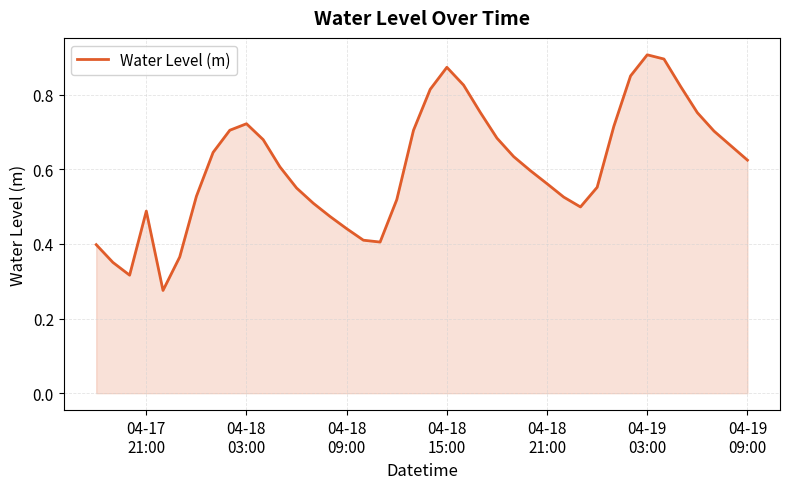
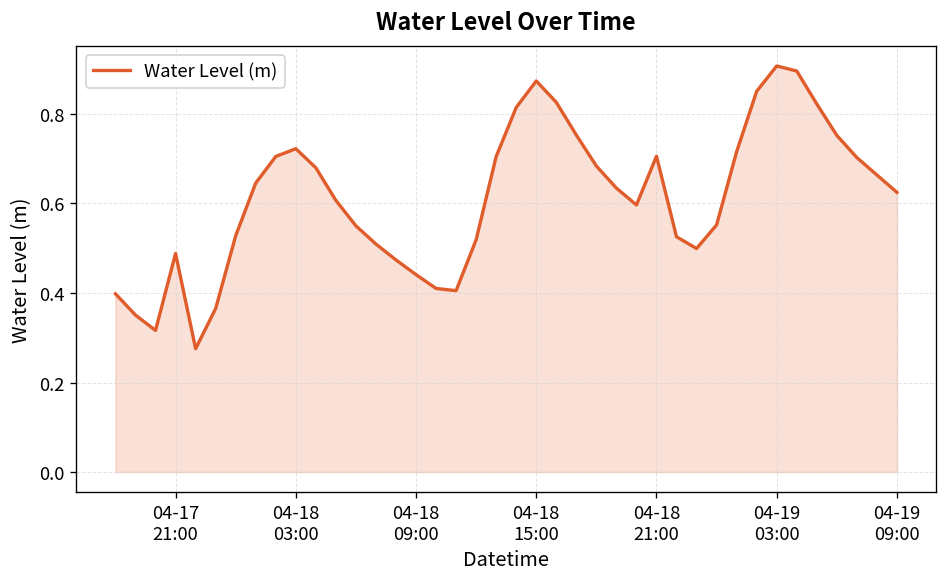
04-18 21:00: 0.56 -> 0.71
